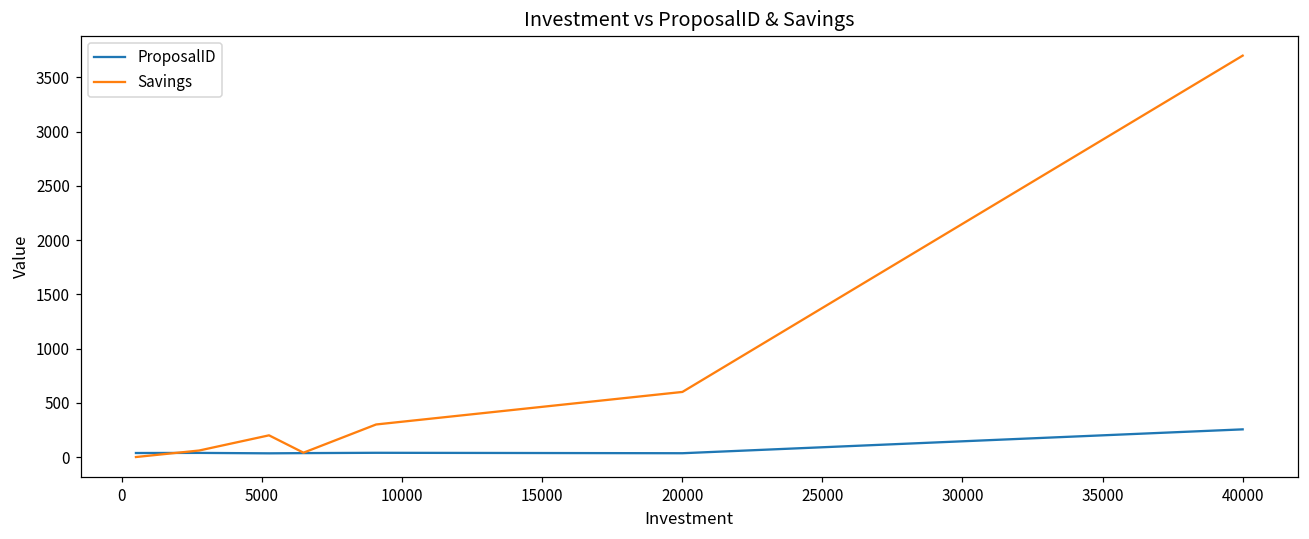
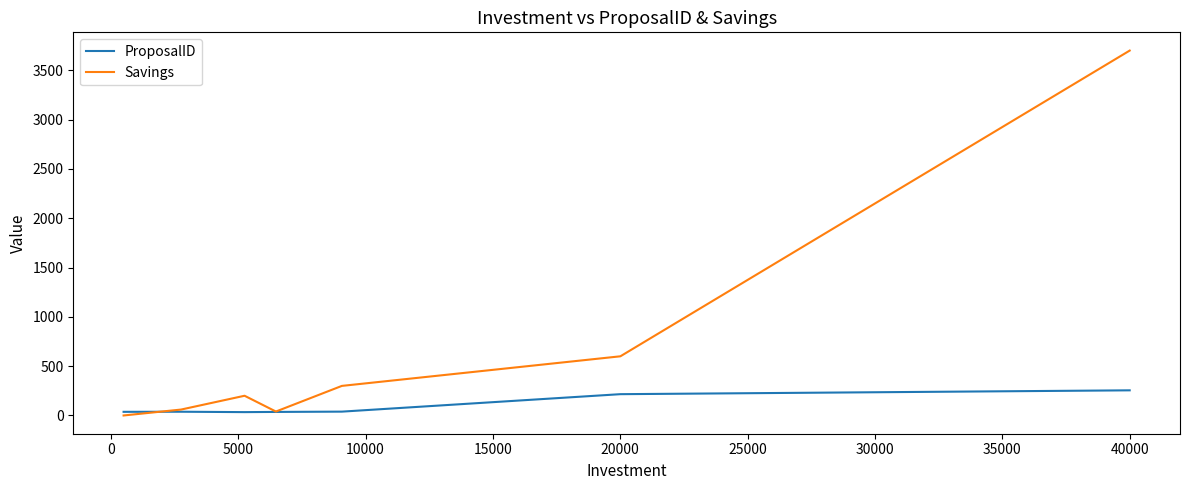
ProposalID, 20000: 0 -> 200
